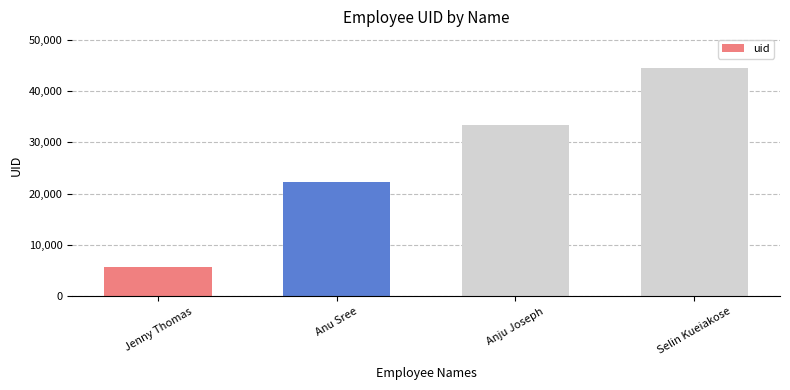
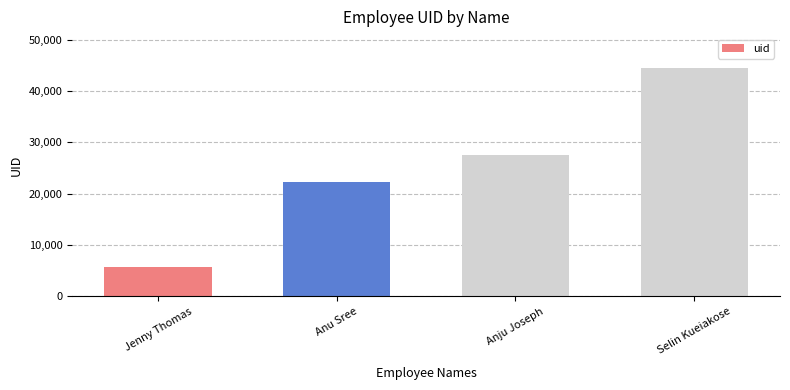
Anju Joseph: 33,000 -> 28,000
